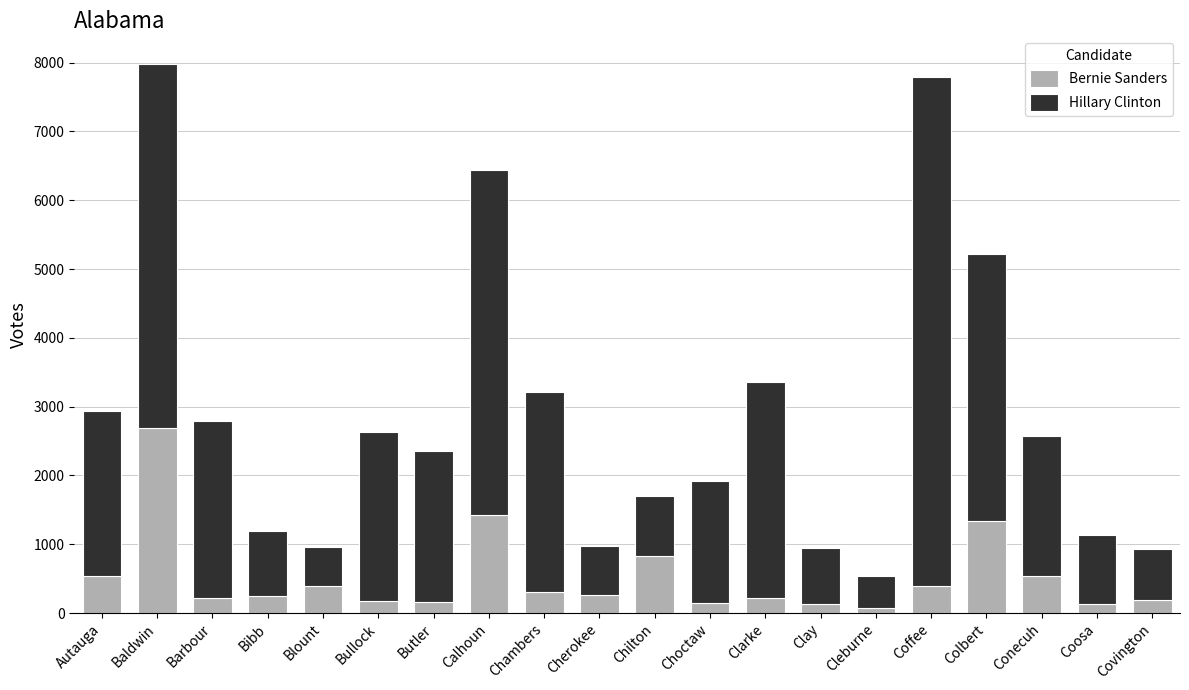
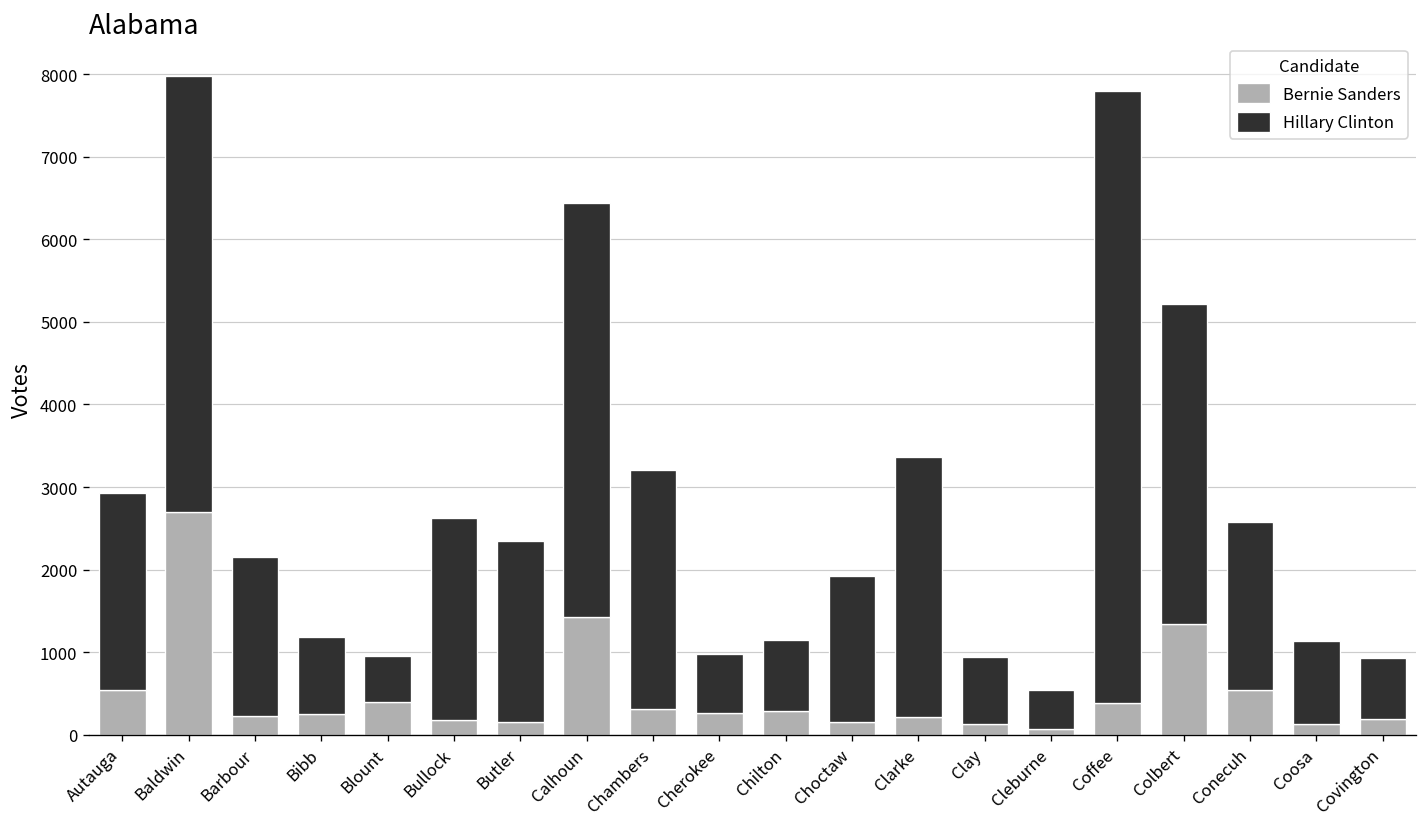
Hillary Clinton, Barbour: 2600 -> 1900
Bernie Sanders, Chilton: 800 -> 300
